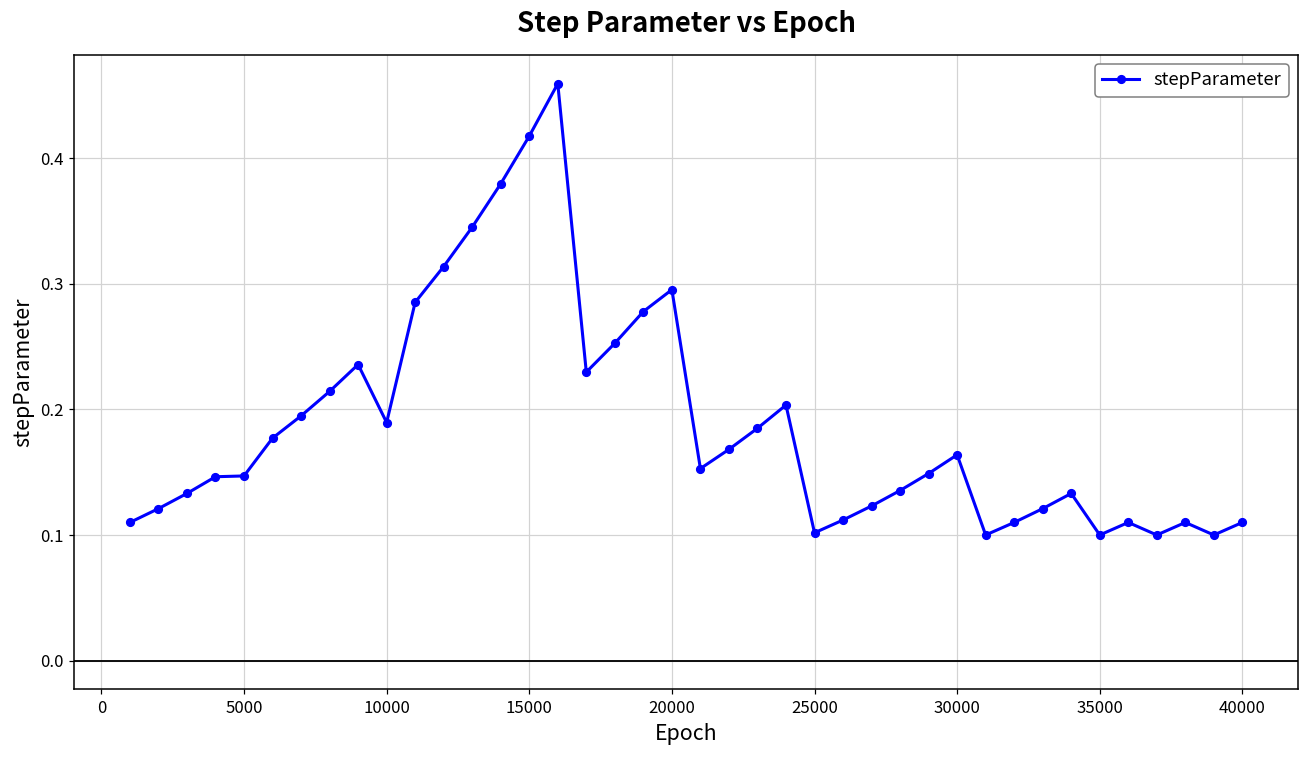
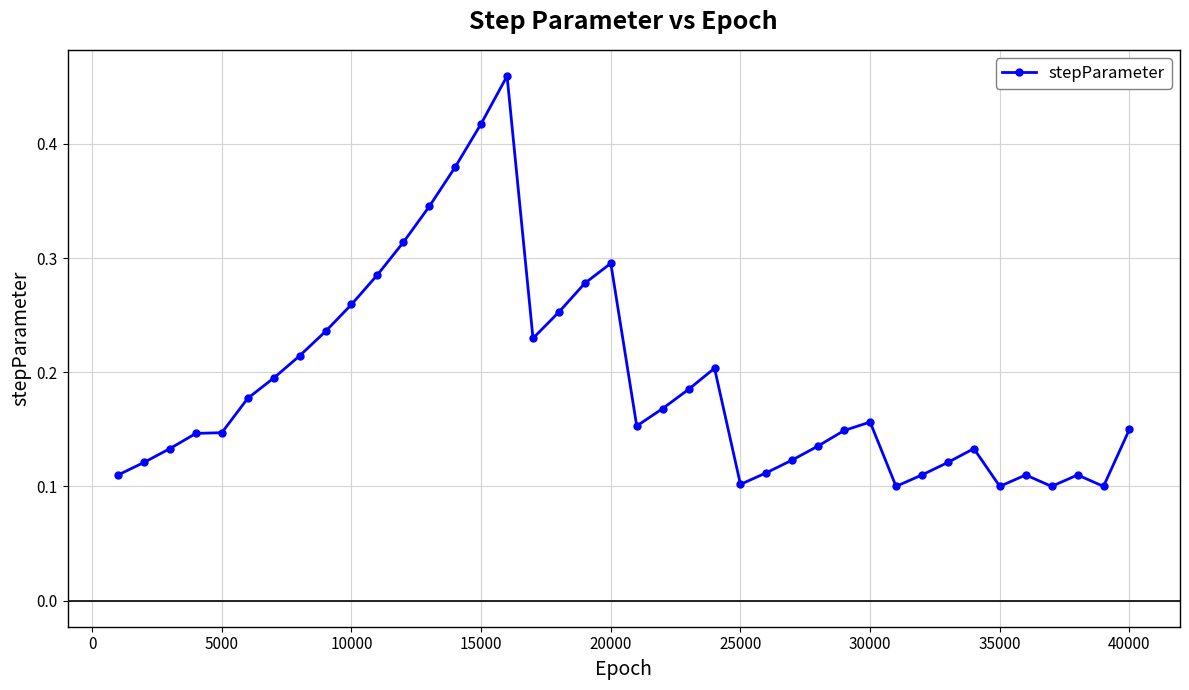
10000: 0.190 -> 0.259
30000: 0.164 -> 0.156
40000: 0.11 -> 0.15
